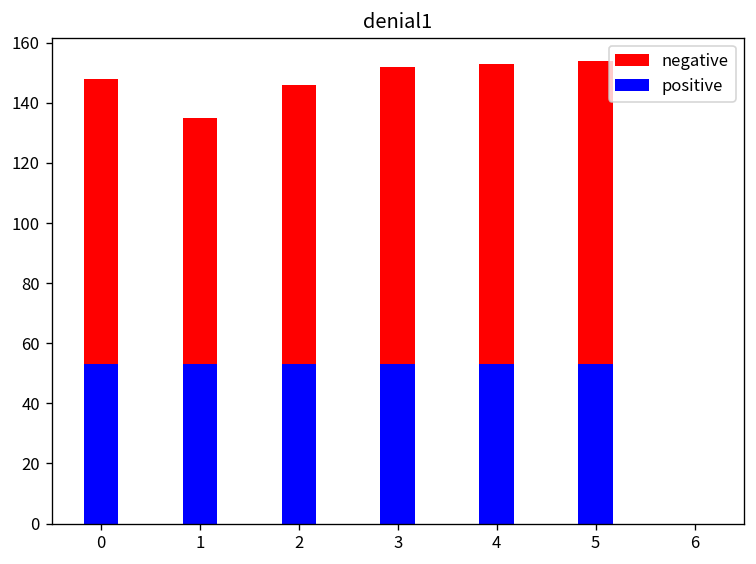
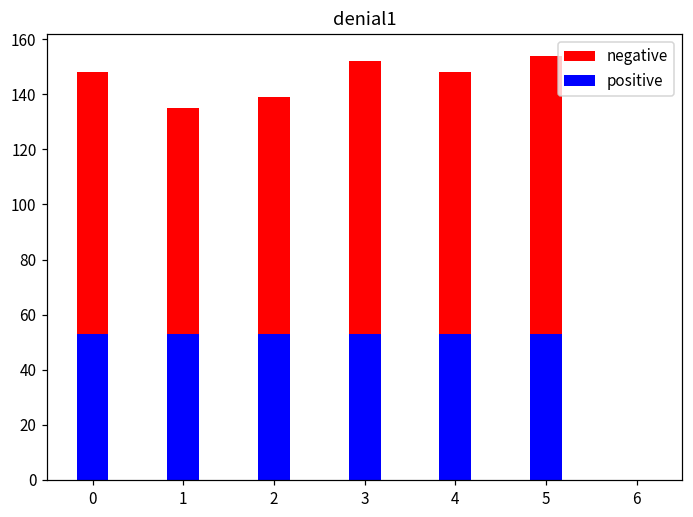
negative, 2: 146 -> 139
negative, 4: 153 -> 148
